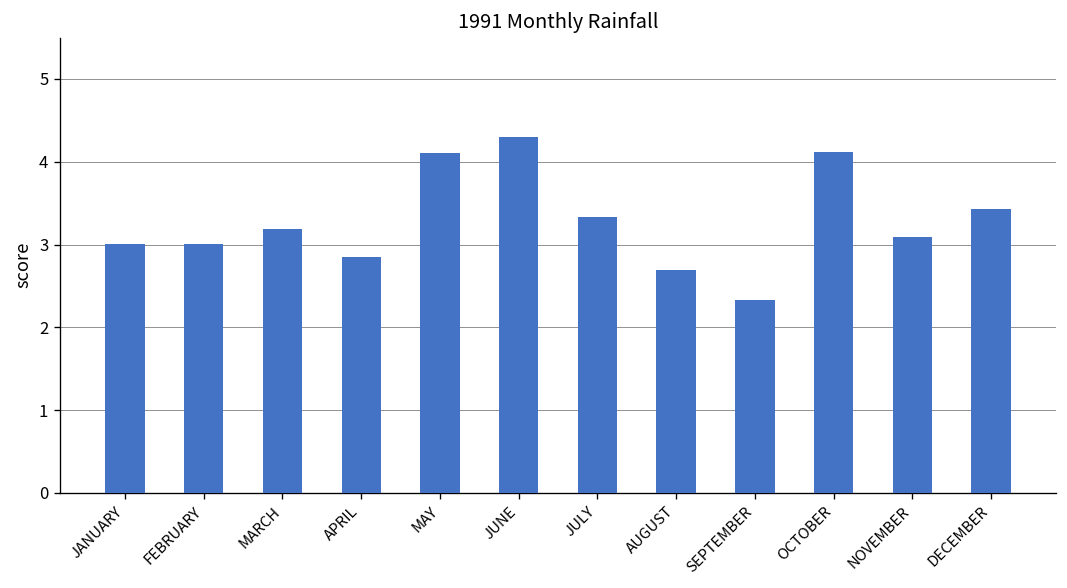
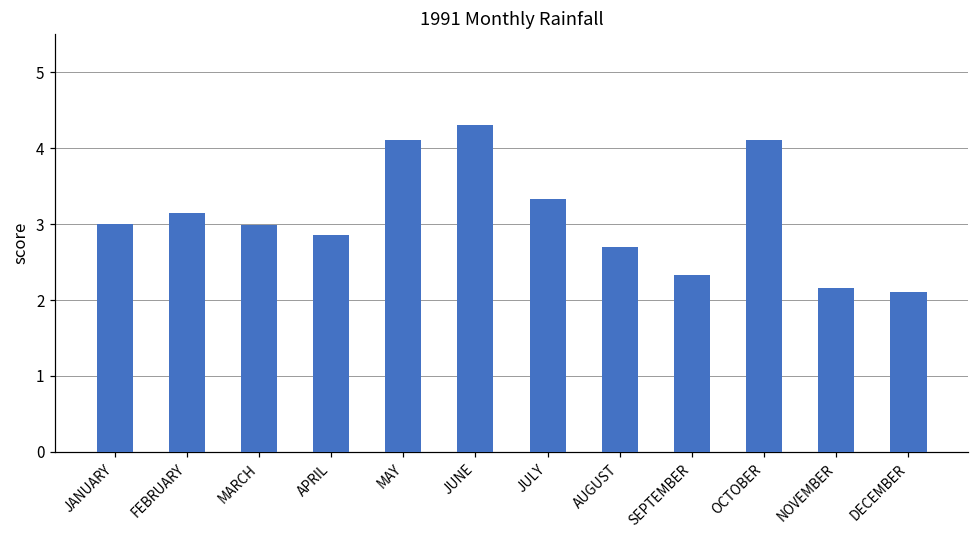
FEBRUARY: 3.0 -> 3.1
MARCH: 3.2 -> 3.0
NOVEMBER: 3.1 -> 2.2
DECEMBER: 3.4 -> 2.1
